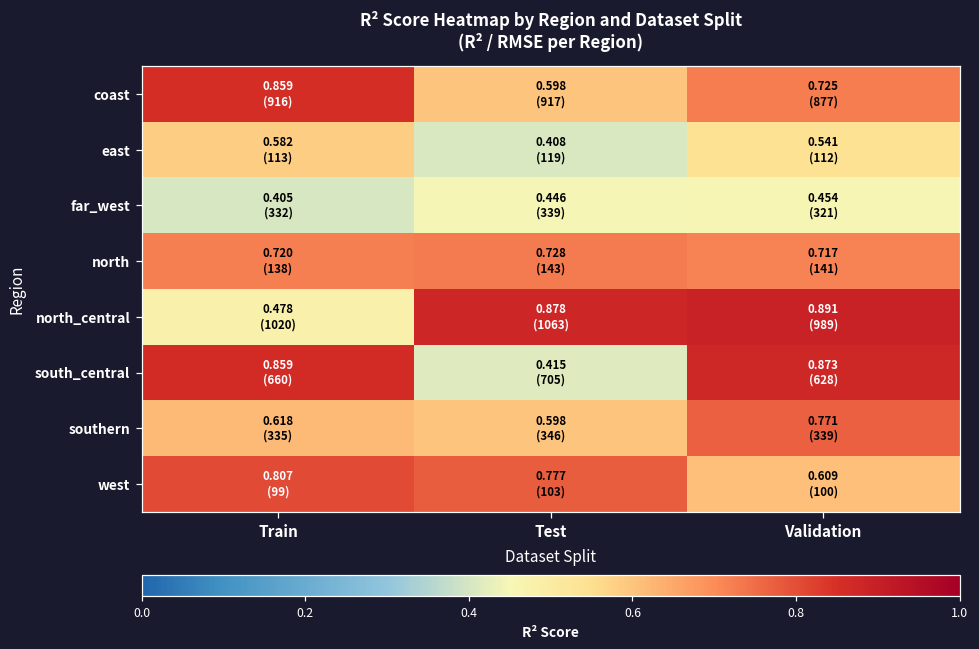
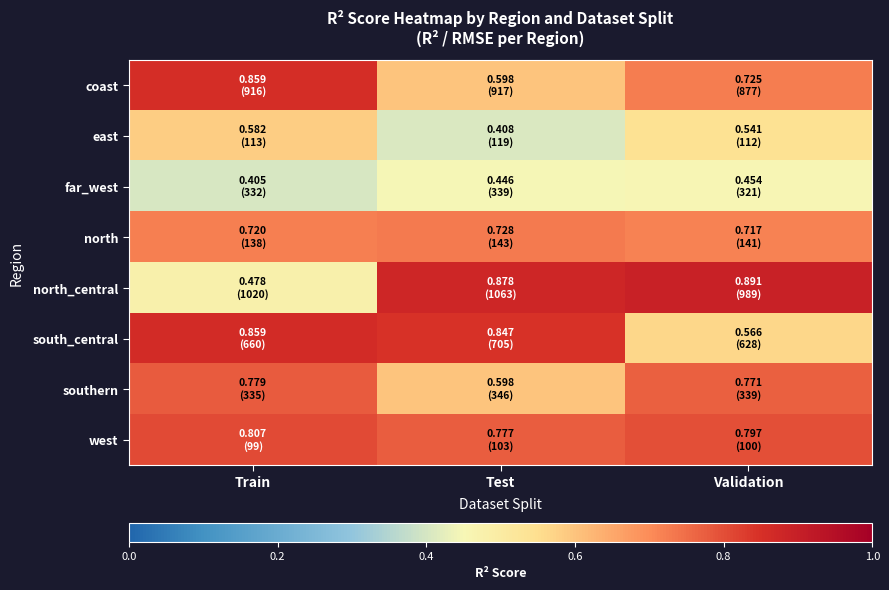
south_central, Test: 0.415 -> 0.847
south_central, Validation: 0.873 -> 0.566
southern, Train: 0.618 -> 0.779
west, Validation: 0.609 -> 0.797
